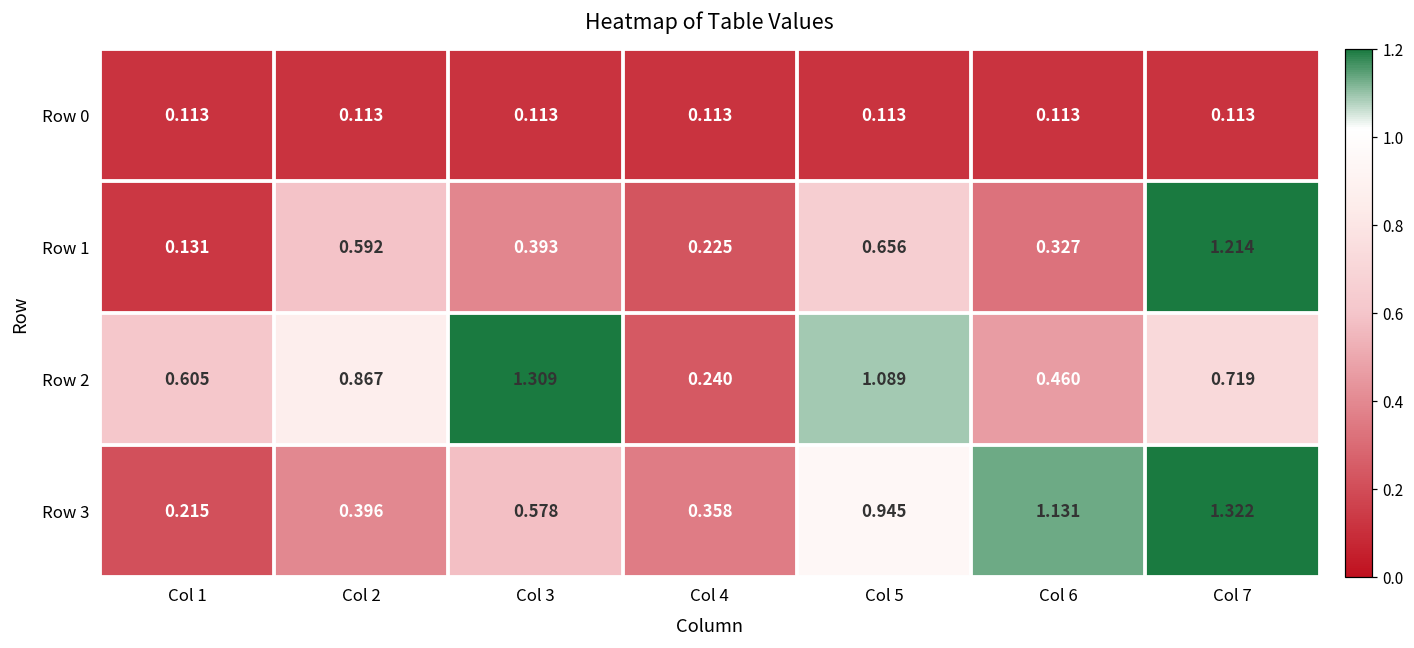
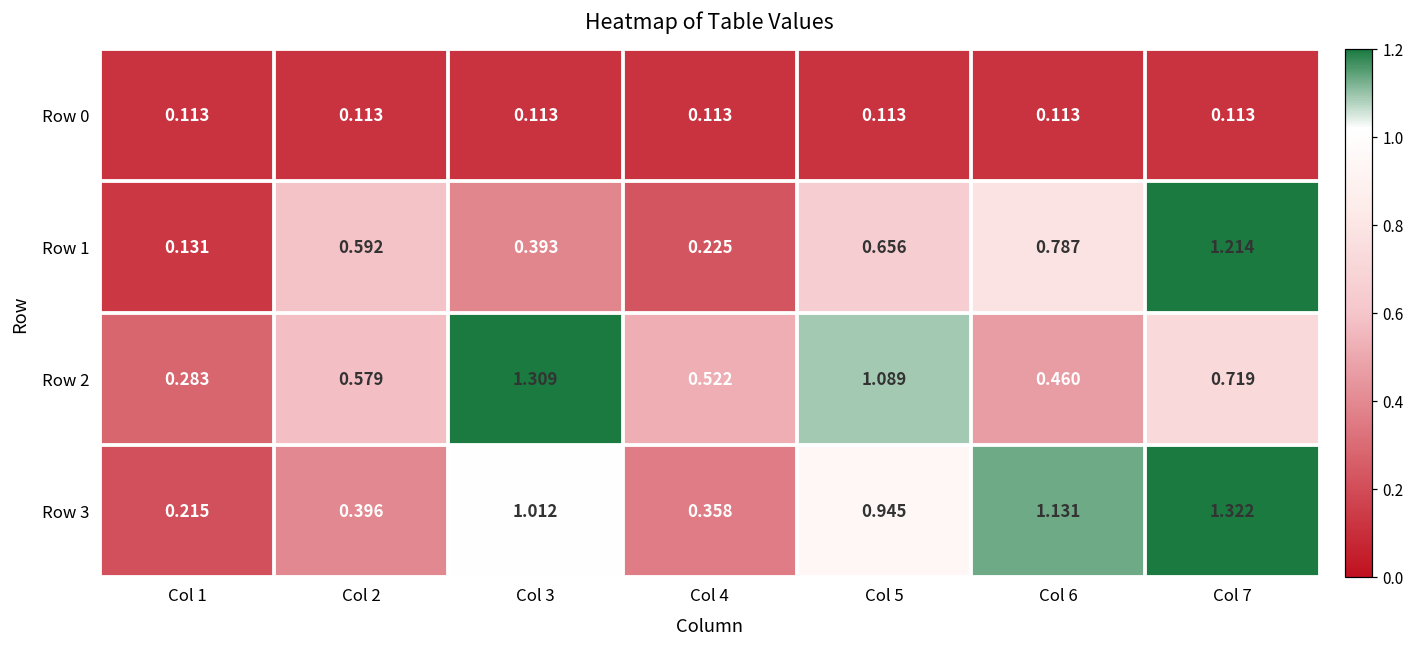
Row 1, Col 6: 0.327 -> 0.787
Row 2, Col 1: 0.605 -> 0.283
Row 2, Col 2: 0.867 -> 0.579
Row 2, Col 4: 0.240 -> 0.522
Row 3, Col 3: 0.578 -> 1.012
